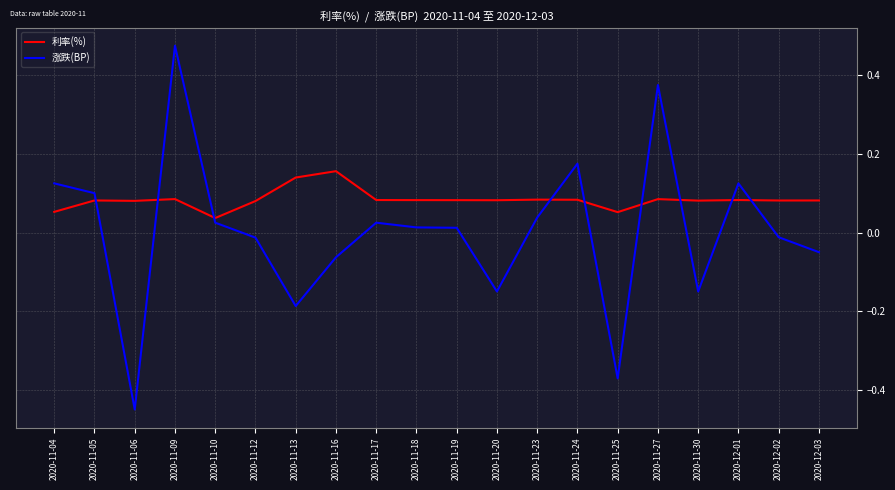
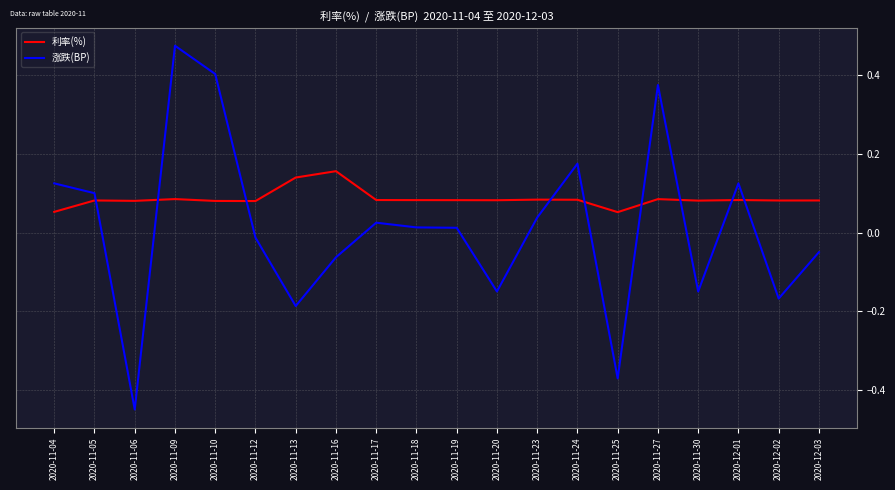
利率(%), 2020-11-10: 0.04 -> 0.08
涨跌(BP), 2020-11-10: 0.03 -> 0.40
涨跌(BP), 2020-12-02: -0.01 -> -0.17
